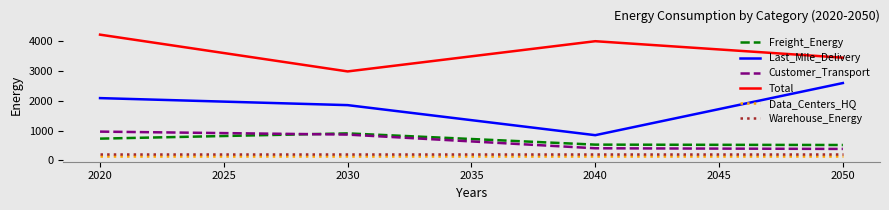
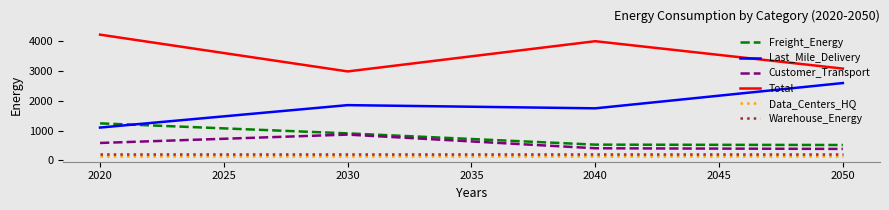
Freight_Energy, 2020: 700 -> 1200
Last_Mile_Delivery, 2020: 2100 -> 1100
Customer_Transport, 2020: 1000 -> 600
Last_Mile_Delivery, 2040: 800 -> 1700
Total, 2050: 3400 -> 3100
